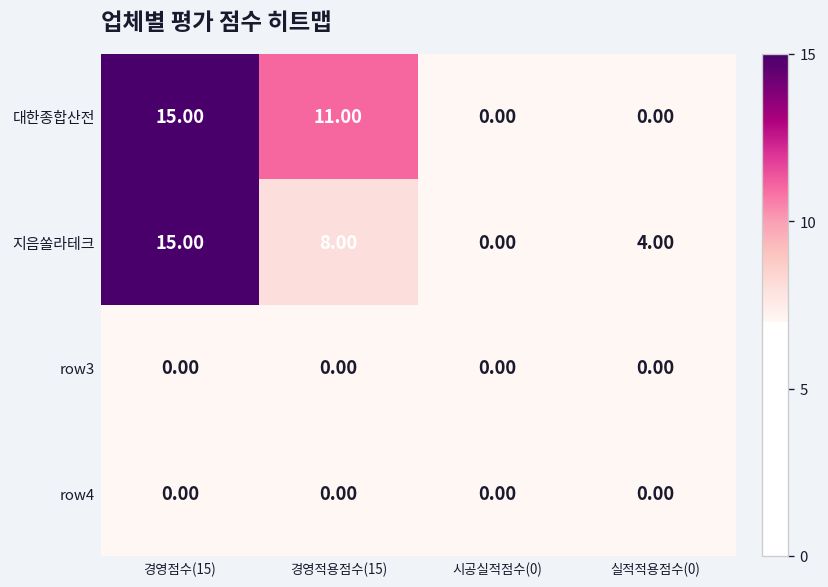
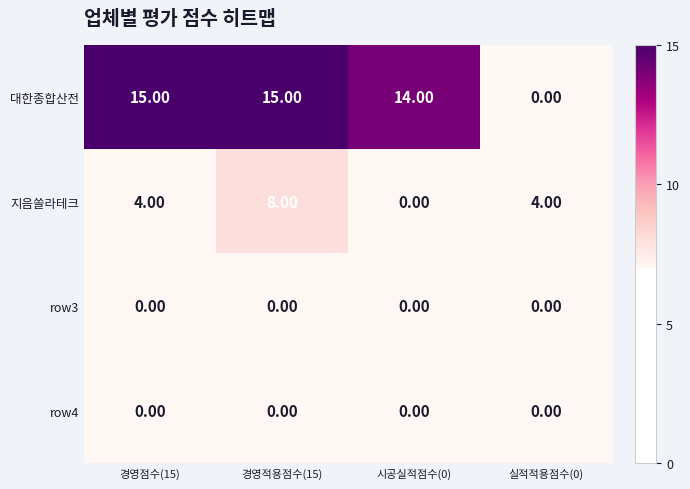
대한종합산전, 경영적용점수(15): 11.00 -> 15.00
대한종합산전, 시공실적점수(0): 0.00 -> 14.00
지음쏠라테크, 경영점수(15): 15.00 -> 4.00
